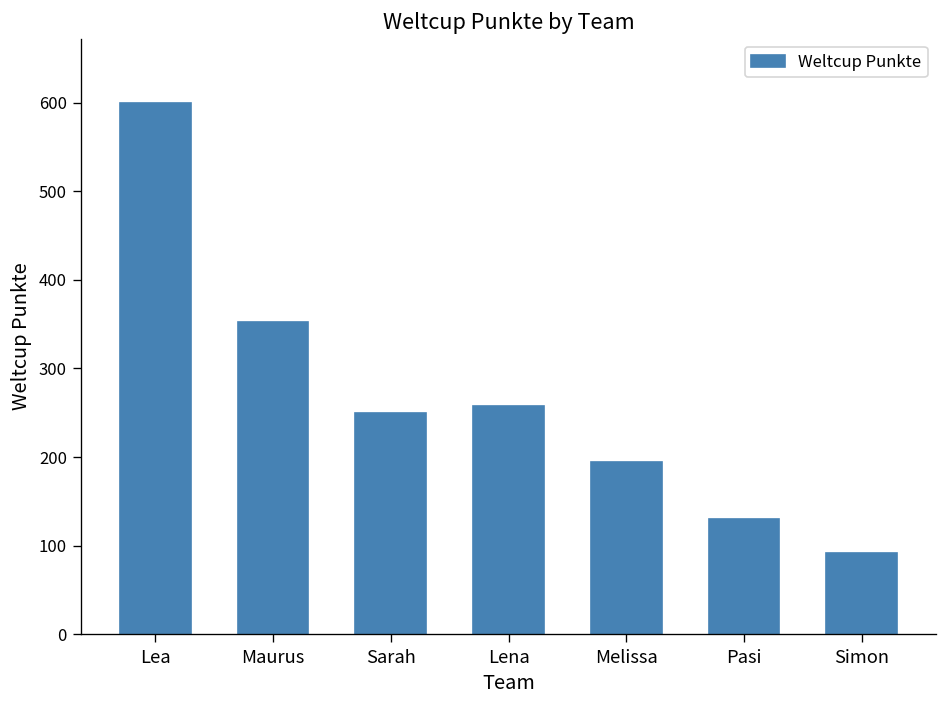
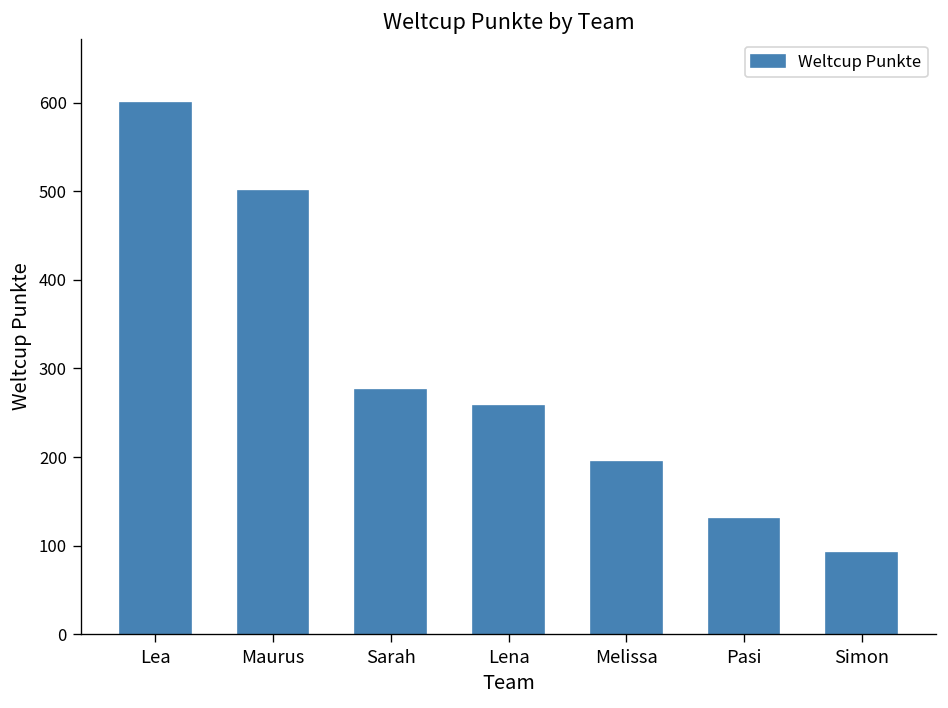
Maurus: 350 -> 500
Sarah: 250 -> 280
